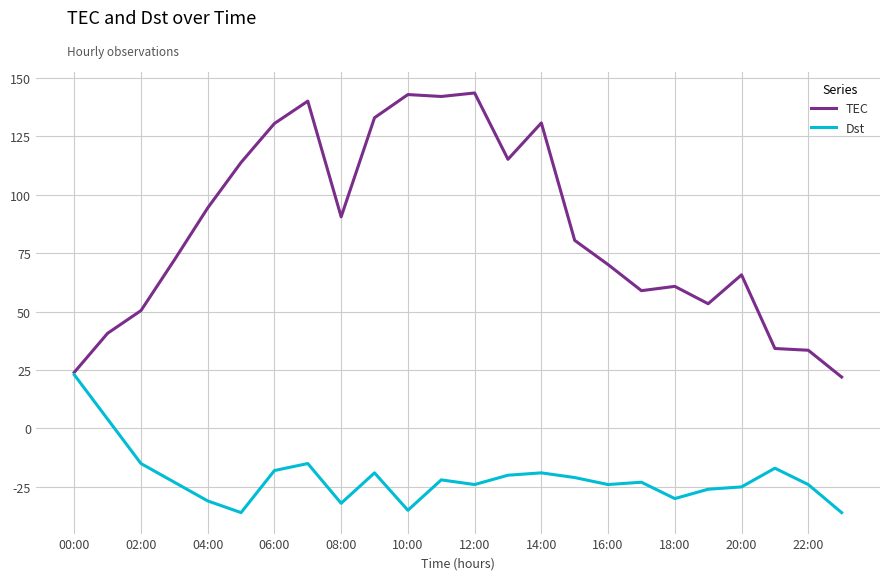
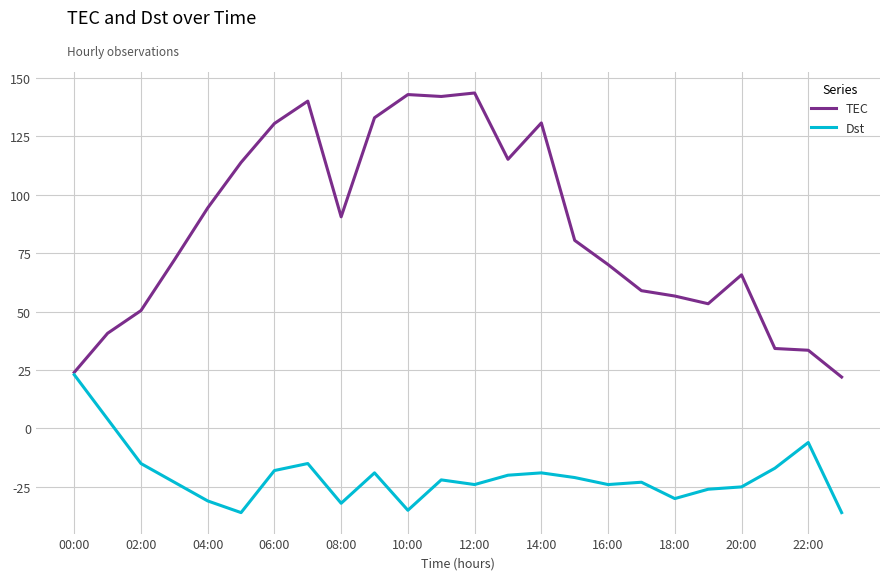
TEC, 18:00: 61 -> 57
Dst, 22:00: -24 -> -6
